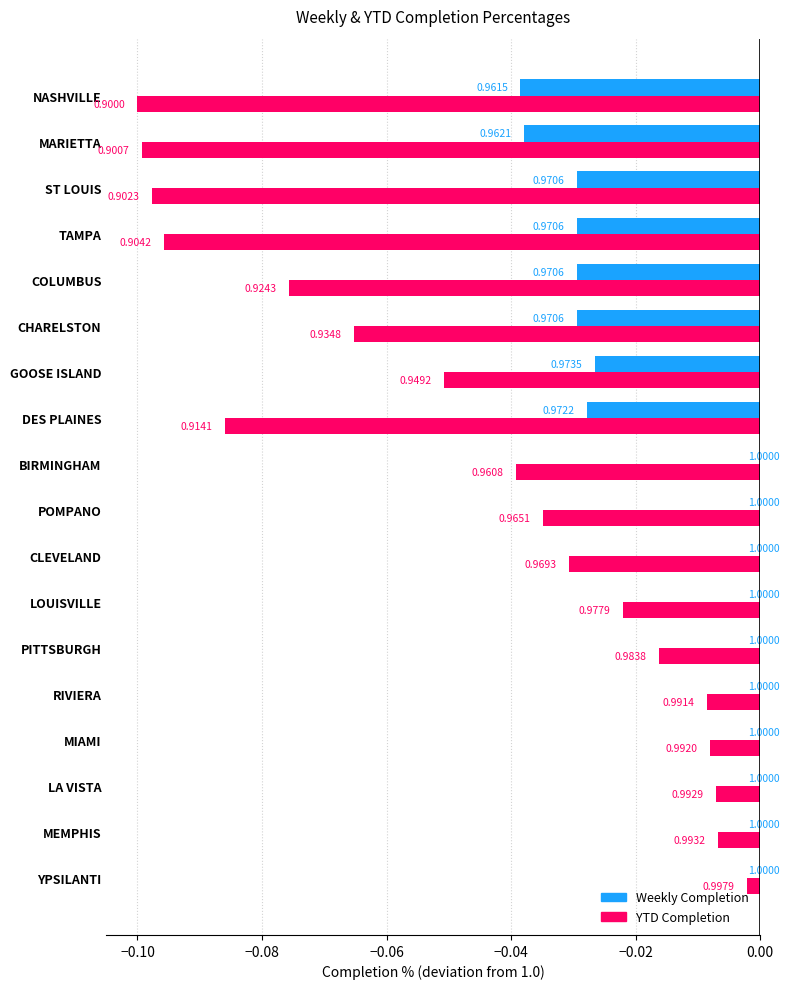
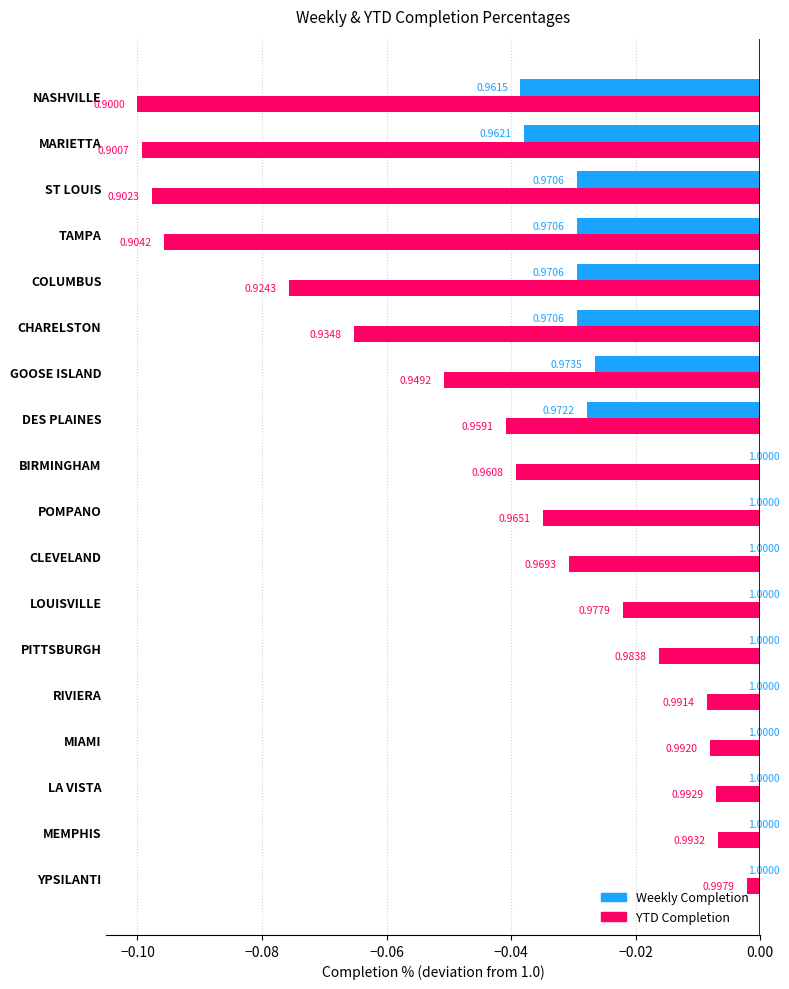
YTD Completion, DES PLAINES: 0.9141 -> 0.9591
